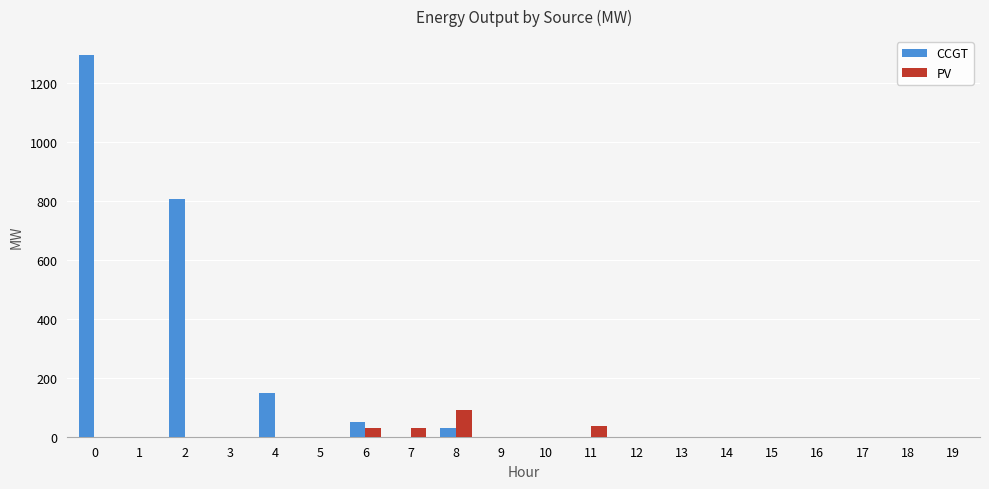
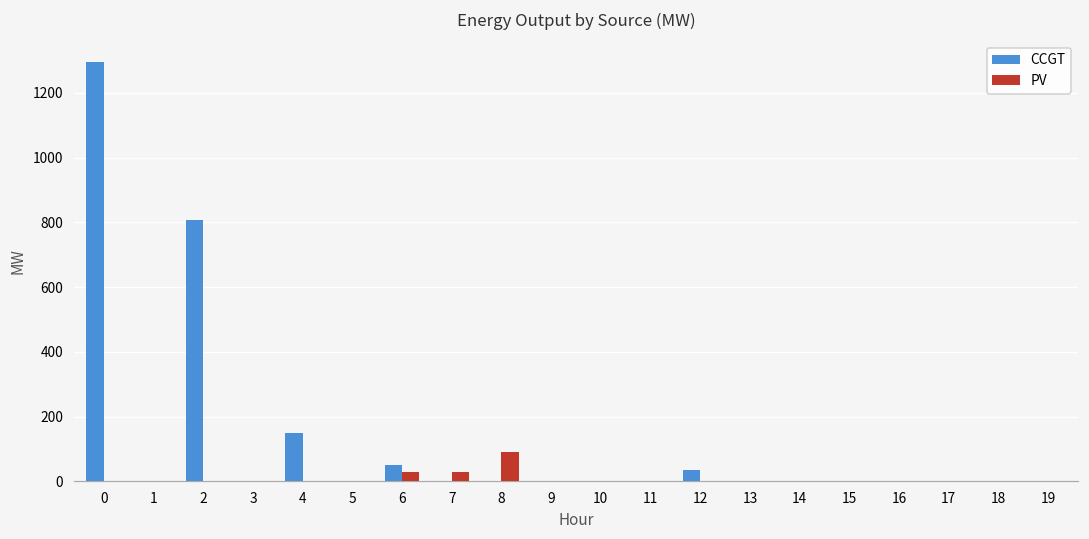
CCGT, 8: 30 -> 0
PV, 11: 40 -> 0
CCGT, 12: 0 -> 40
